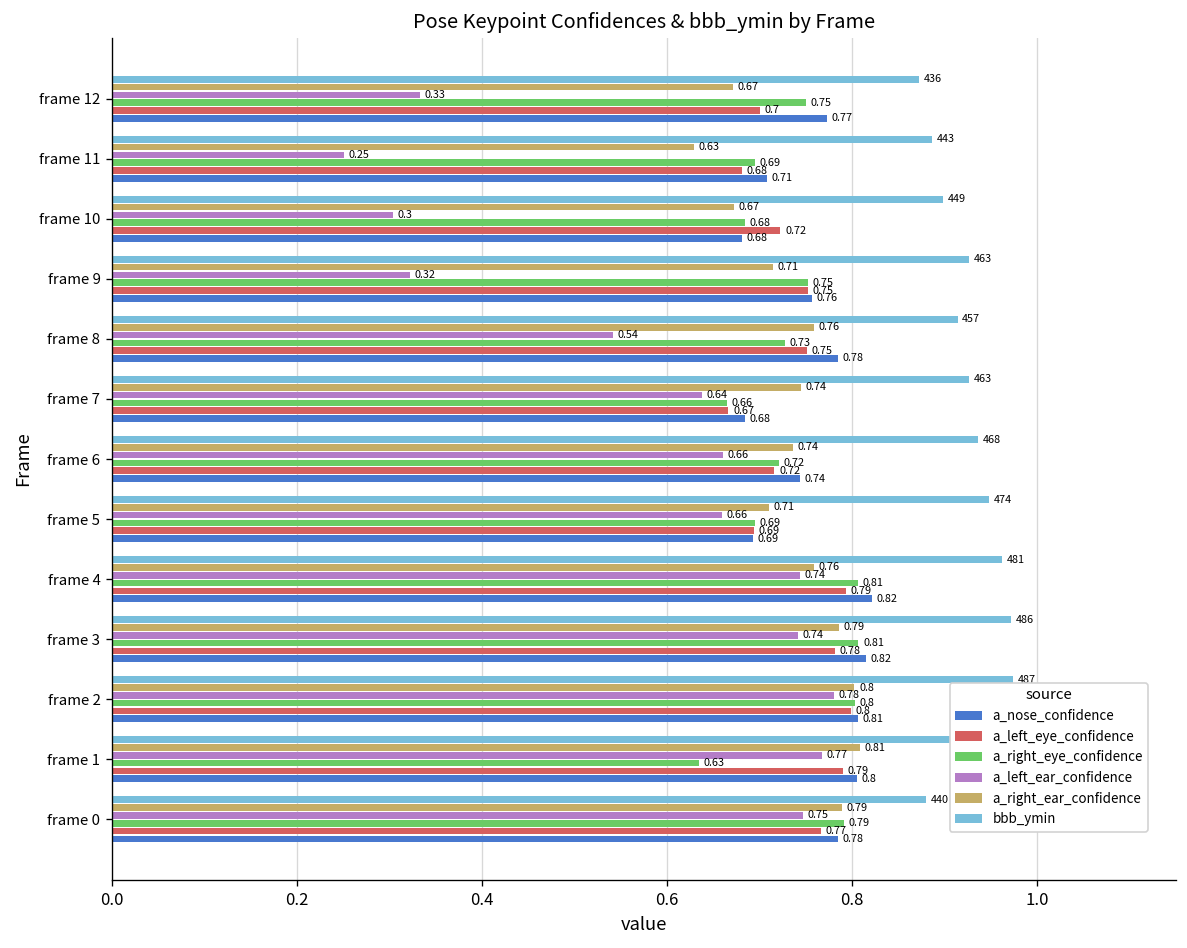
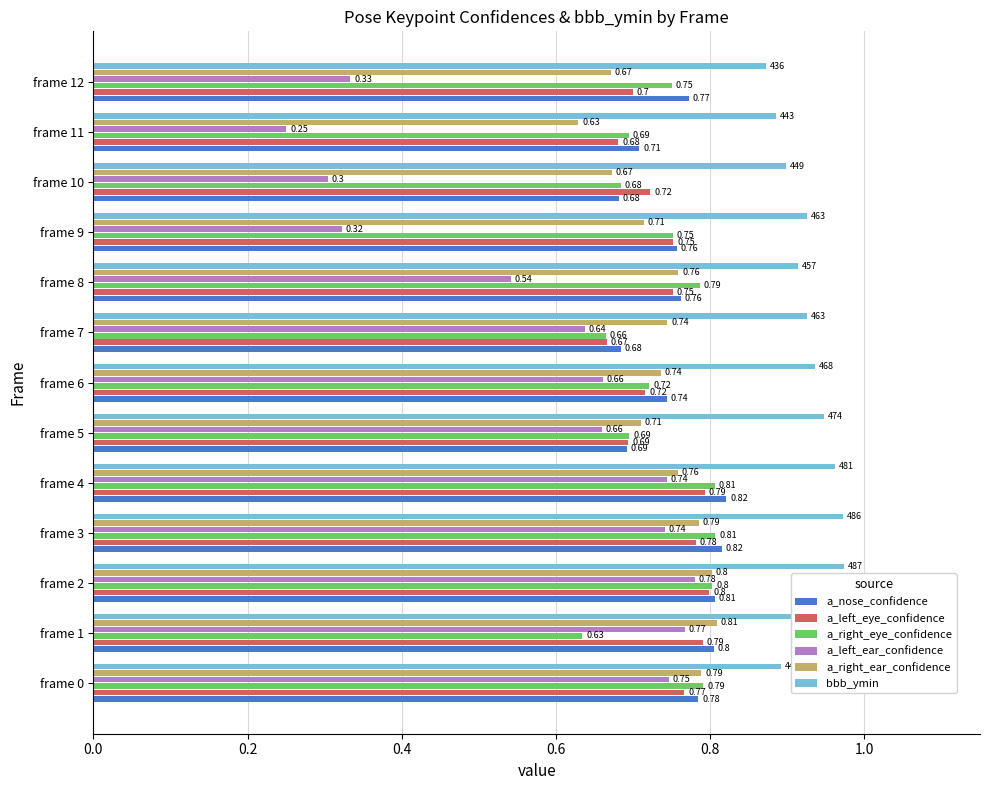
a_right_eye_confidence, frame 8: 0.73 -> 0.79
a_nose_confidence, frame 8: 0.78 -> 0.76
bbb_ymin, frame 0: 0.88 -> 0.89
